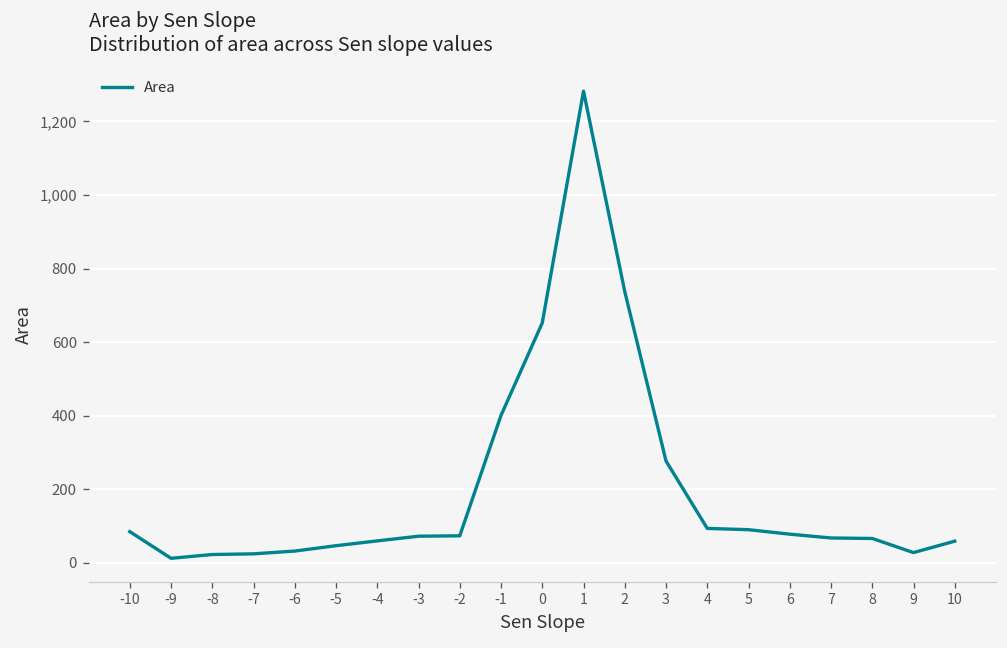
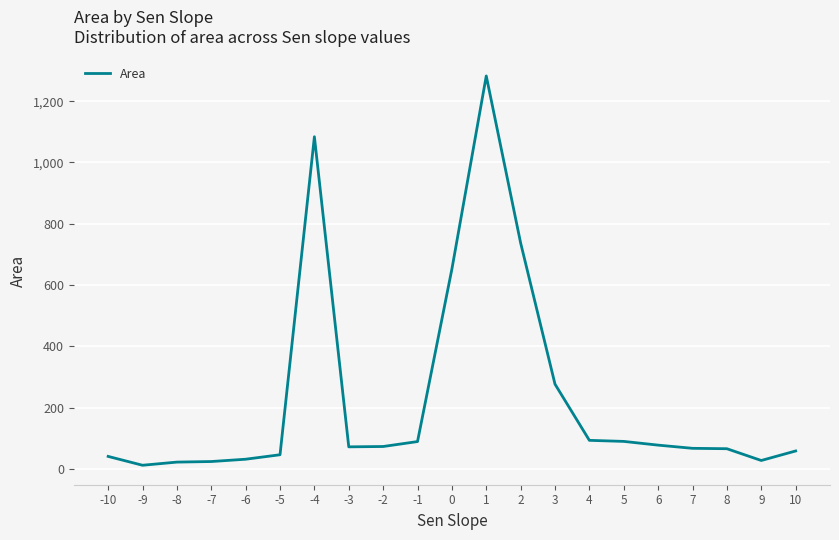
-10: 80 -> 40
-4: 60 -> 1,080
-1: 400 -> 90
